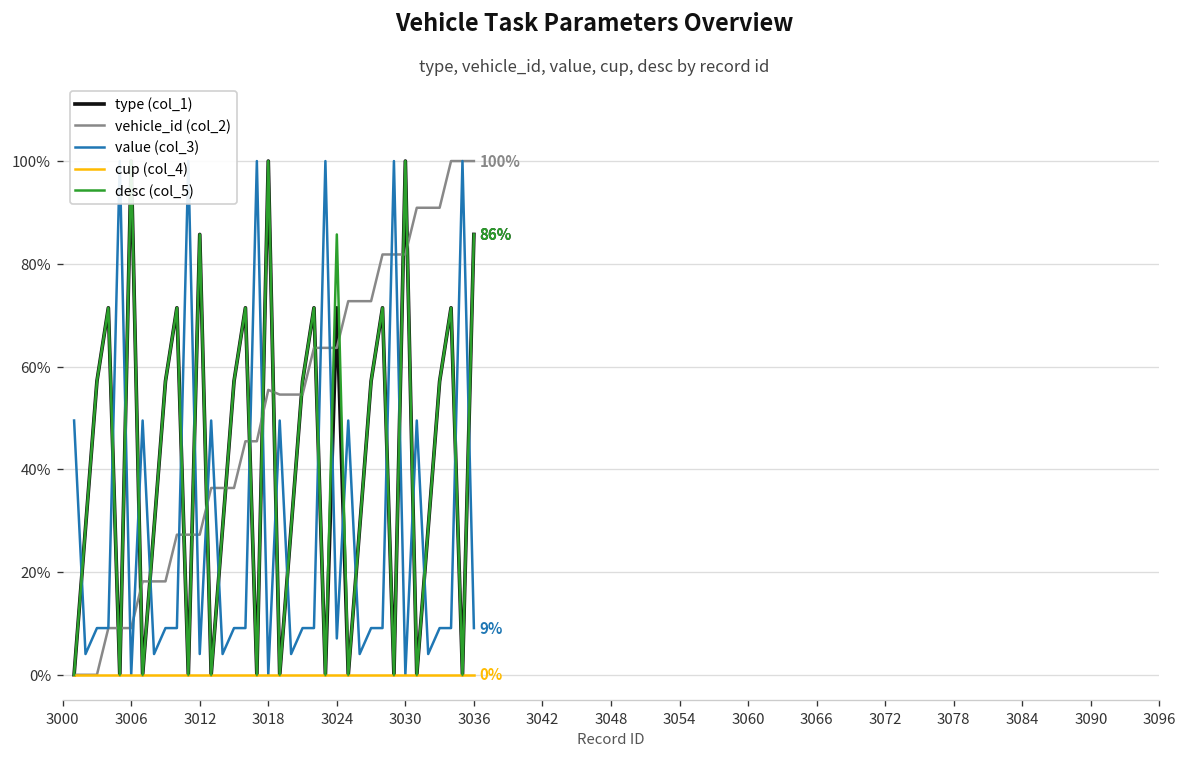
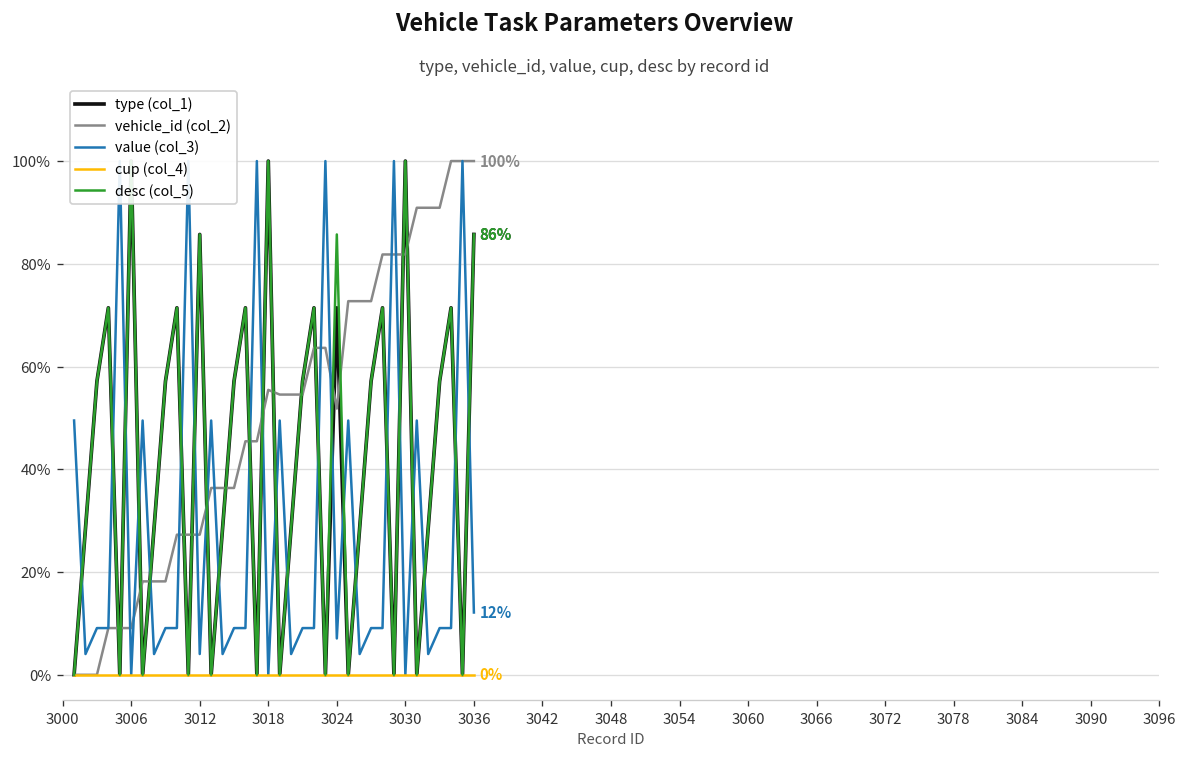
vehicle_id (col_2), 3024: 64% -> 52%
value (col_3), 3036: 9% -> 12%
